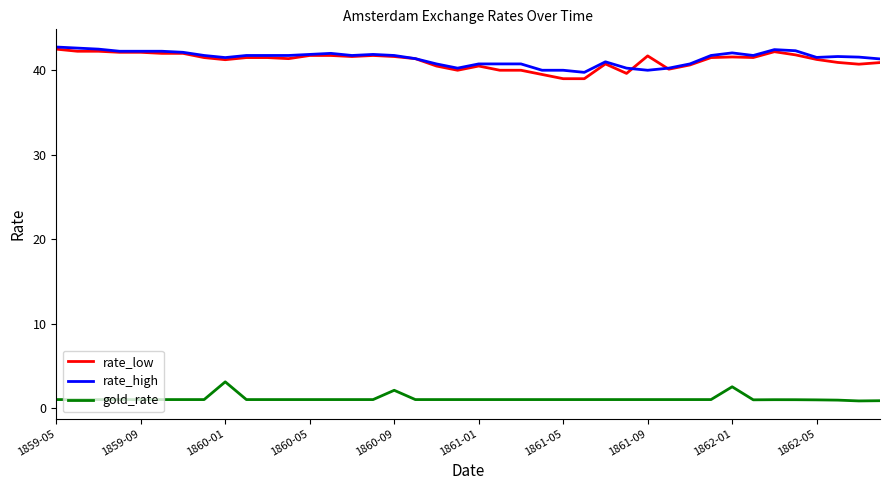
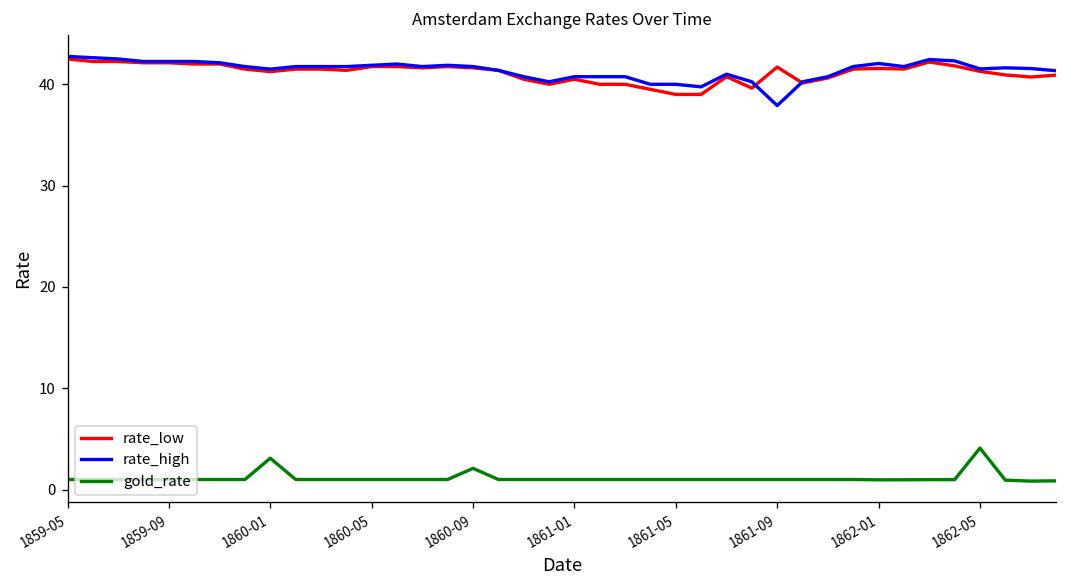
rate_high, 1861-09: 40 -> 38
gold_rate, 1862-01: 3 -> 1
gold_rate, 1862-05: 1 -> 4
